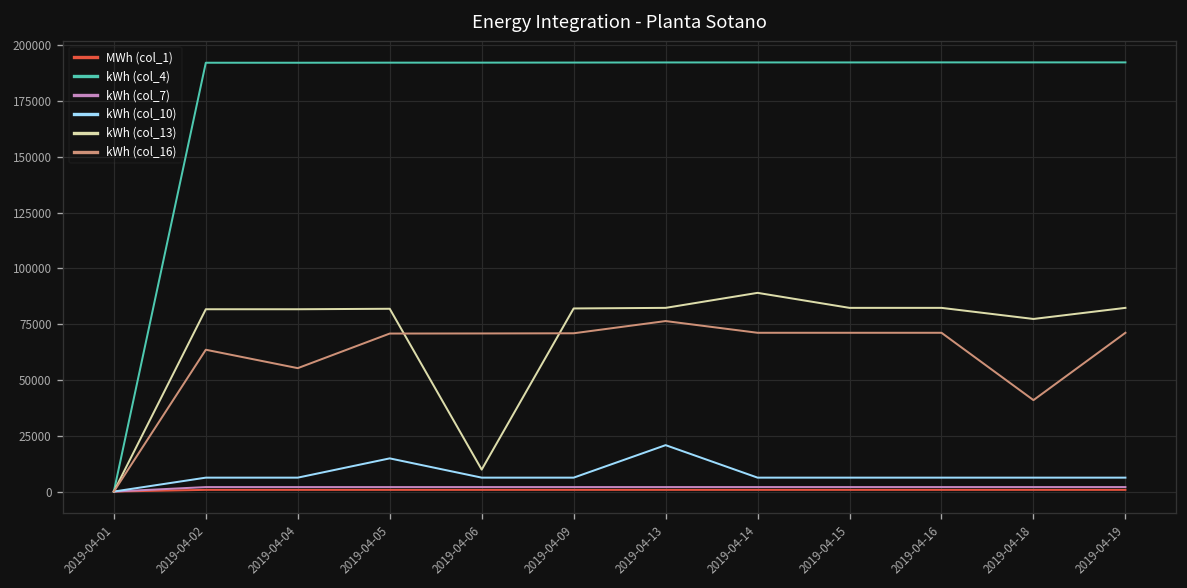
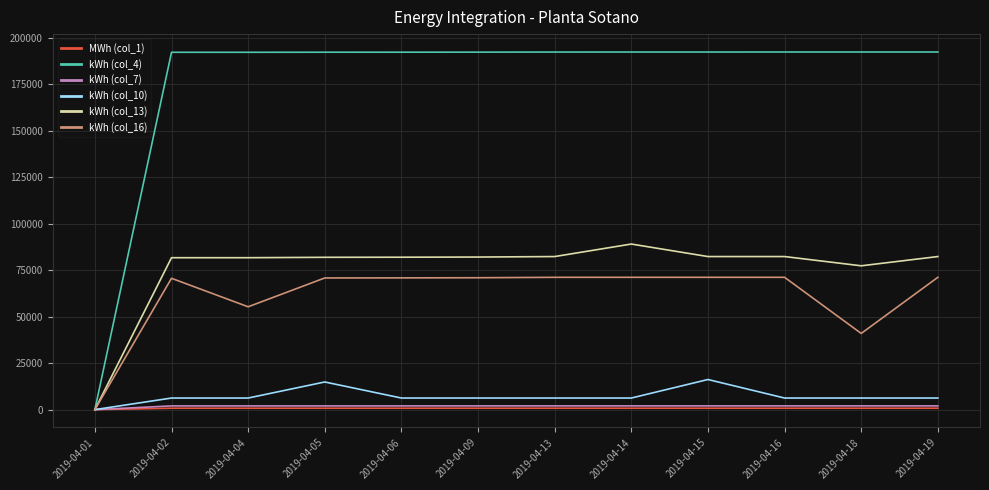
kWh (col_16), 2019-04-02: 64000 -> 71000
kWh (col_13), 2019-04-06: 10000 -> 82000
kWh (col_10), 2019-04-13: 21000 -> 6000
kWh (col_16), 2019-04-13: 76000 -> 71000
kWh (col_10), 2019-04-15: 6000 -> 16000
